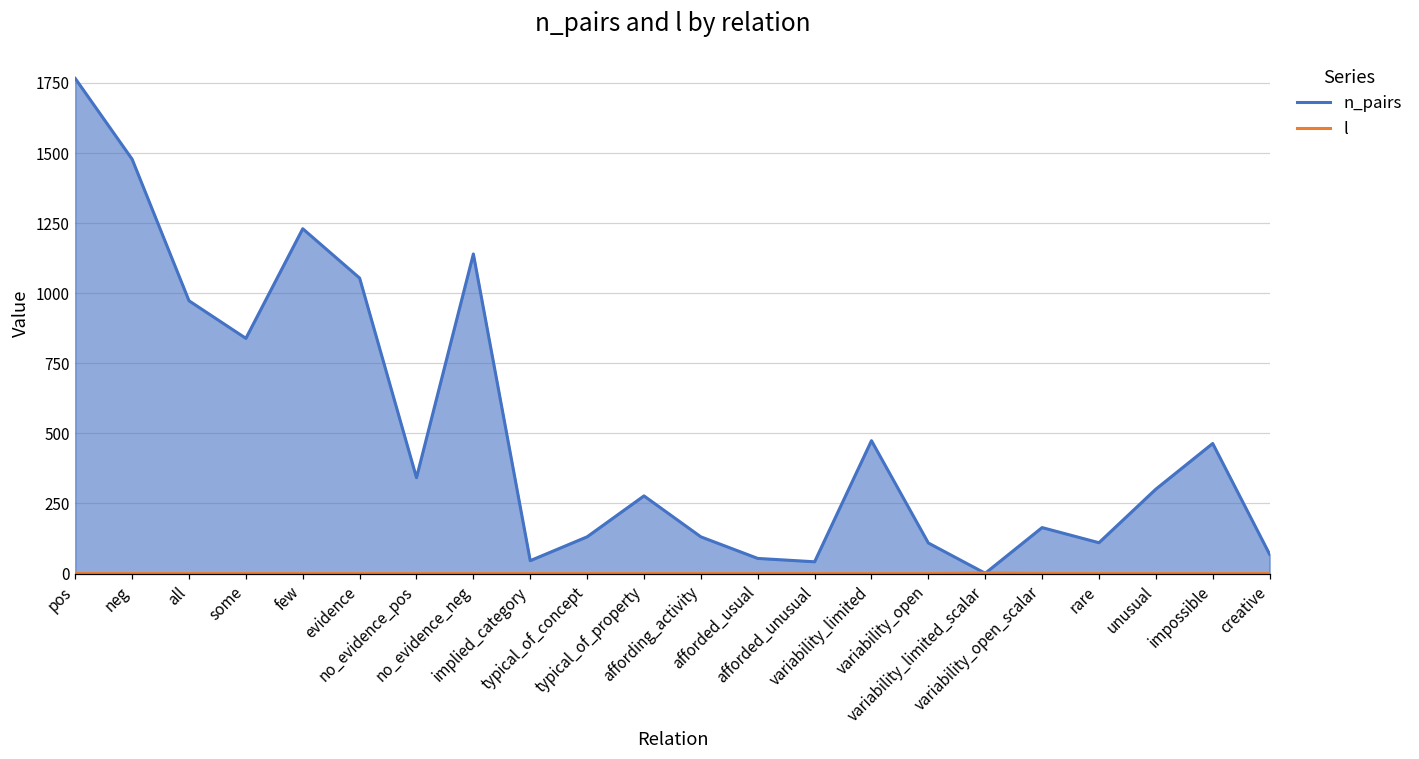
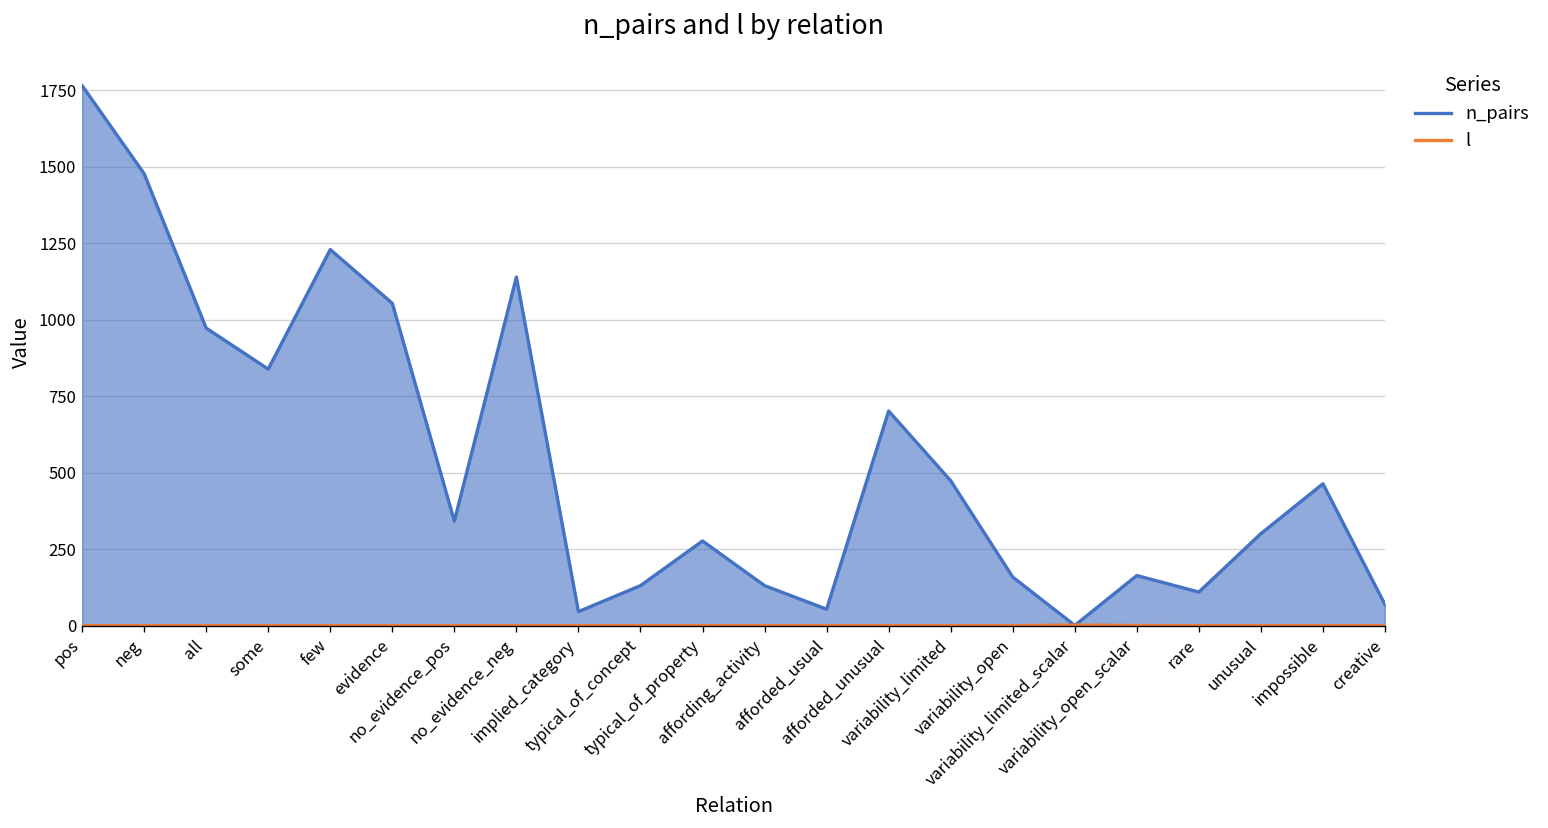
n_pairs, afforded_unusual: 40 -> 700
n_pairs, variability_open: 110 -> 160
